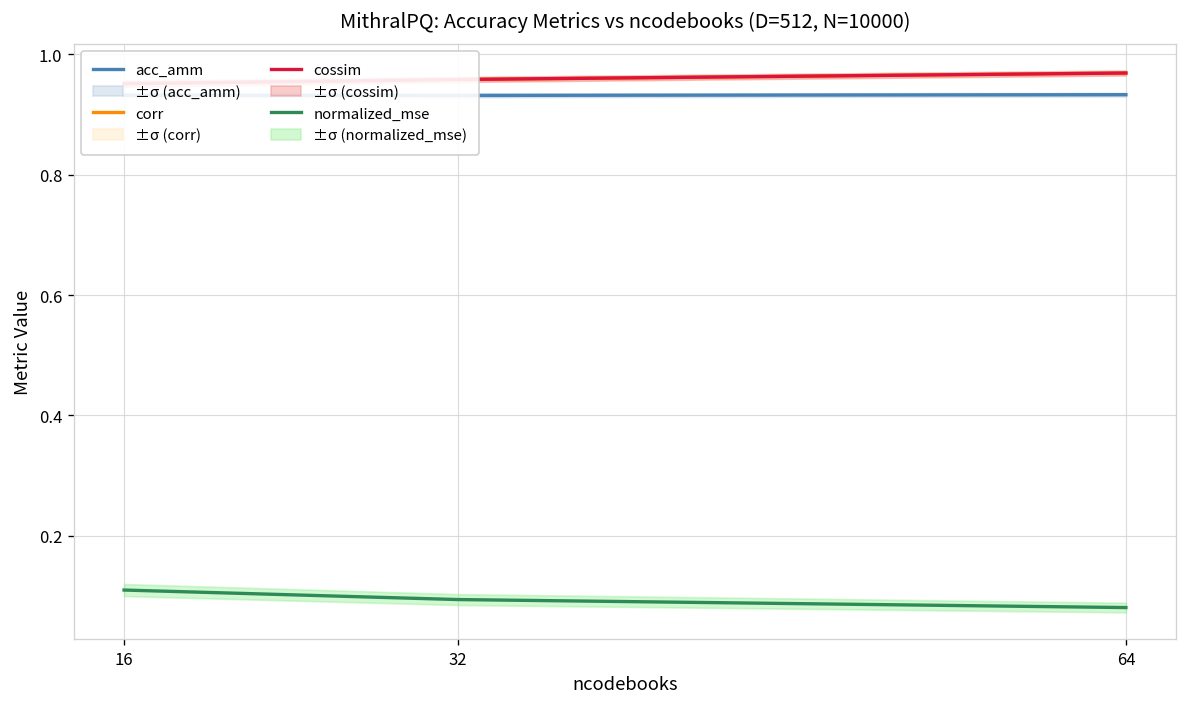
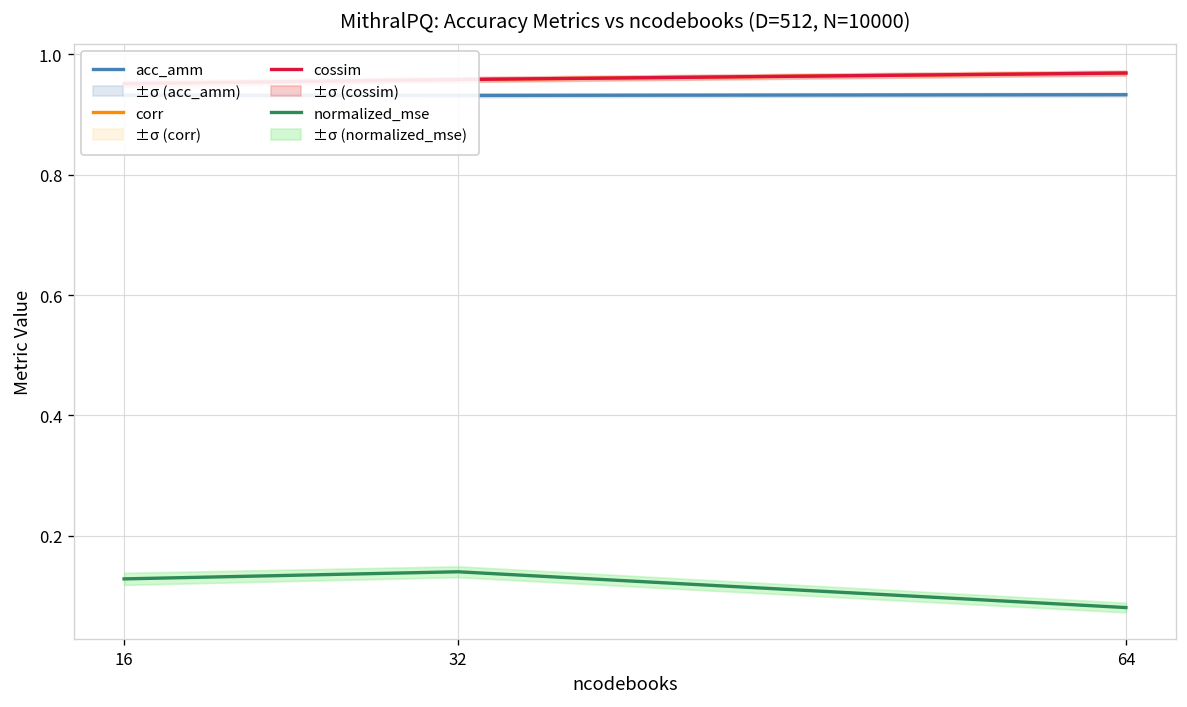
normalized_mse, 16: 0.11 -> 0.13
normalized_mse, 32: 0.09 -> 0.14
